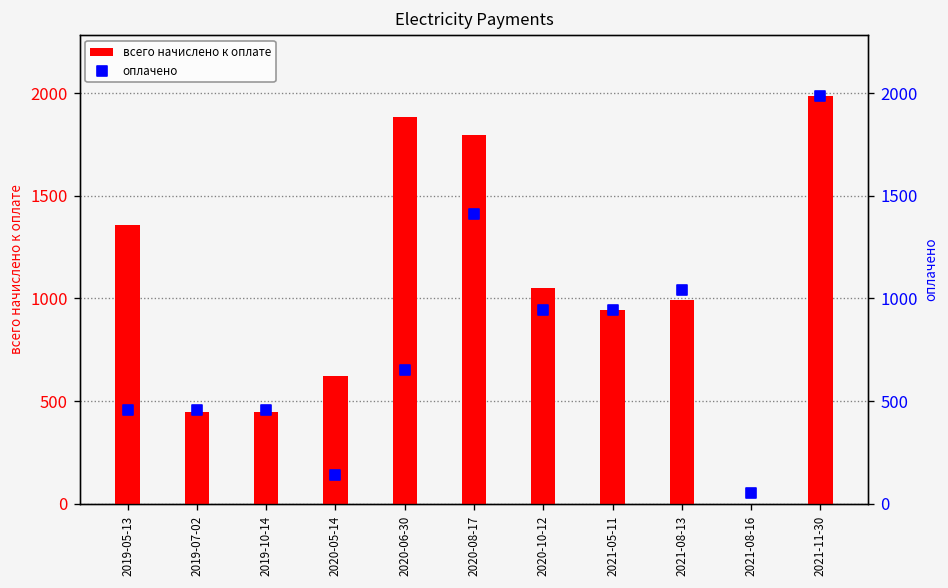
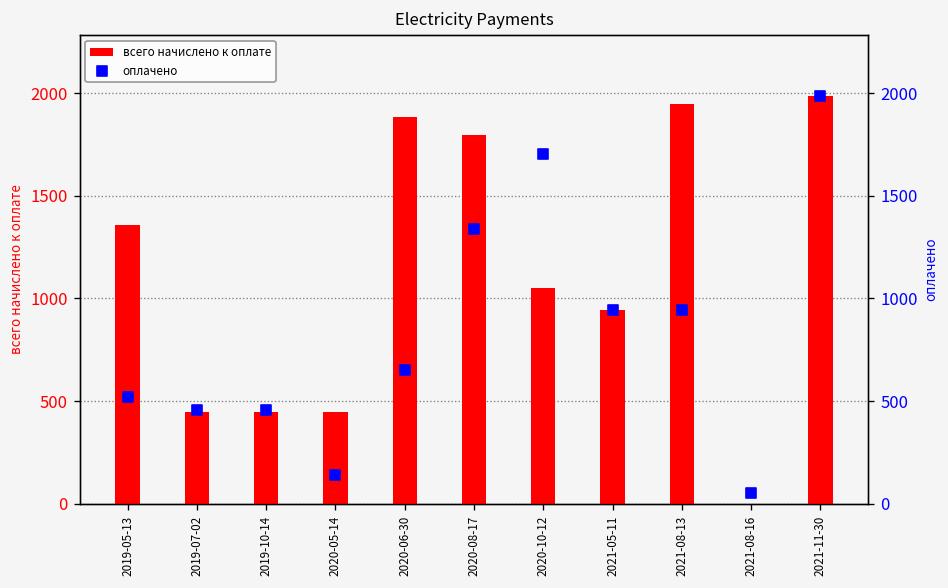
всего начислено к оплате, 2020-05-14: 620 -> 450
всего начислено к оплате, 2021-08-13: 990 -> 1950
оплачено, 2019-05-13: 460 -> 520
оплачено, 2020-08-17: 1410 -> 1340
оплачено, 2020-10-12: 940 -> 1700
оплачено, 2021-08-13: 1040 -> 940
